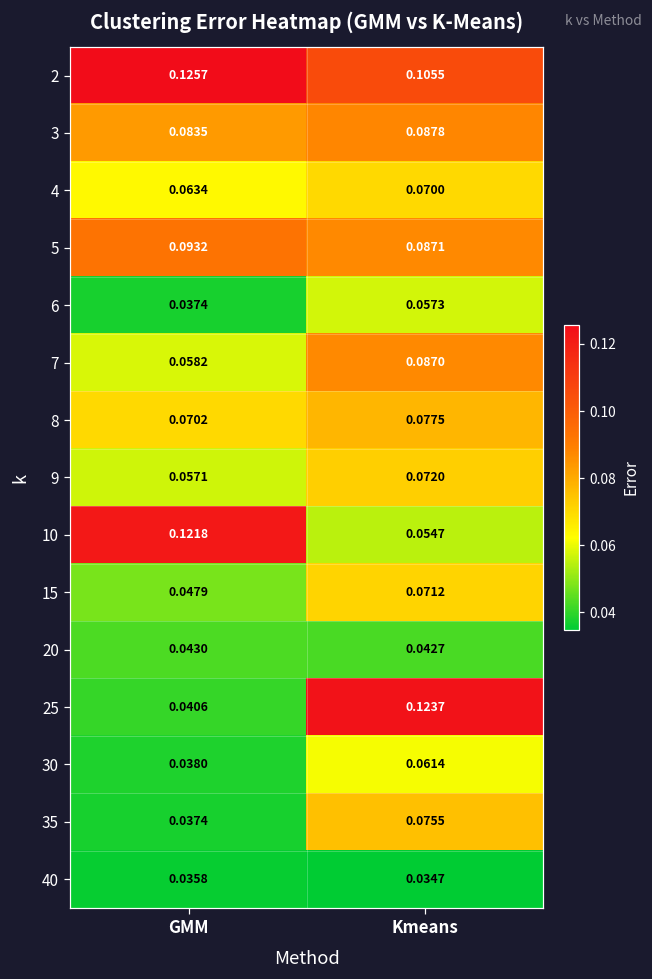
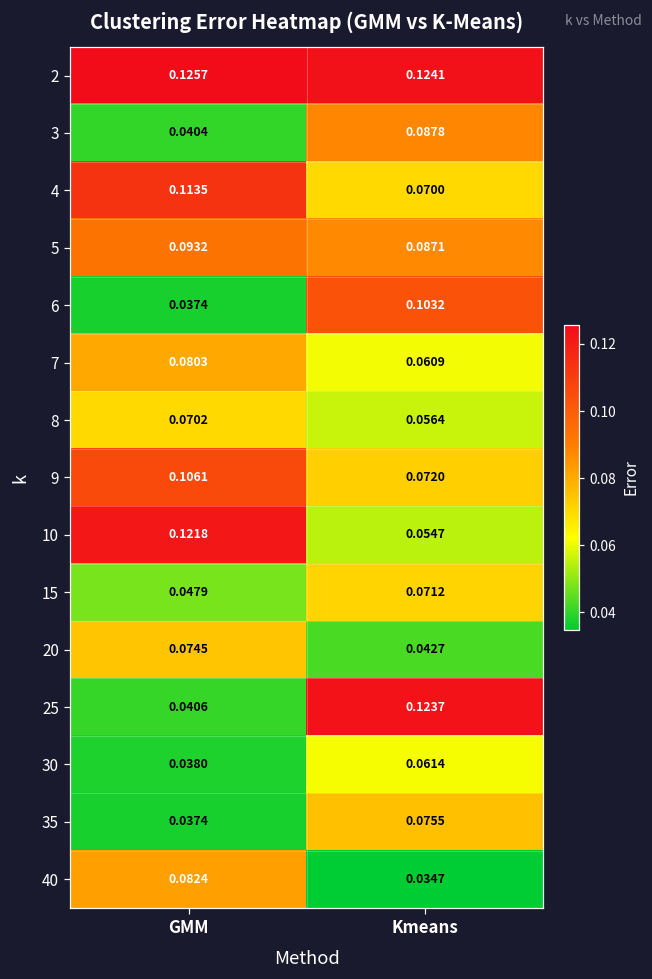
2, Kmeans: 0.1055 -> 0.1241
3, GMM: 0.0835 -> 0.0404
4, GMM: 0.0634 -> 0.1135
6, Kmeans: 0.0573 -> 0.1032
7, GMM: 0.0582 -> 0.0803
7, Kmeans: 0.0870 -> 0.0609
8, Kmeans: 0.0775 -> 0.0564
9, GMM: 0.0571 -> 0.1061
20, GMM: 0.0430 -> 0.0745
40, GMM: 0.0358 -> 0.0824
